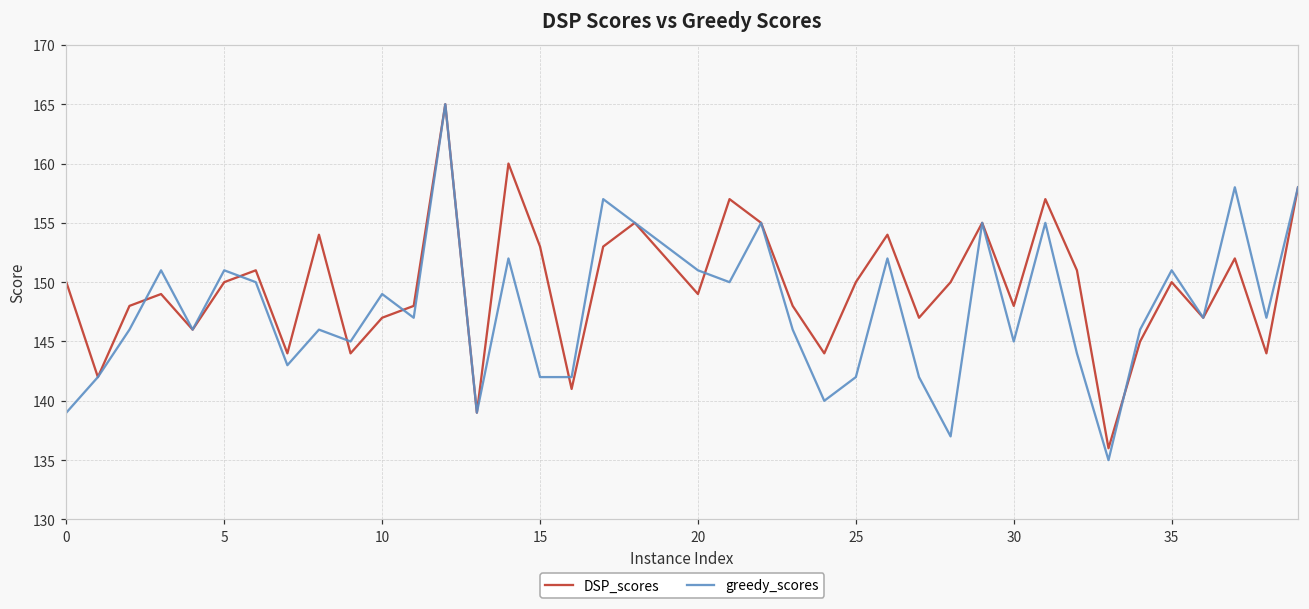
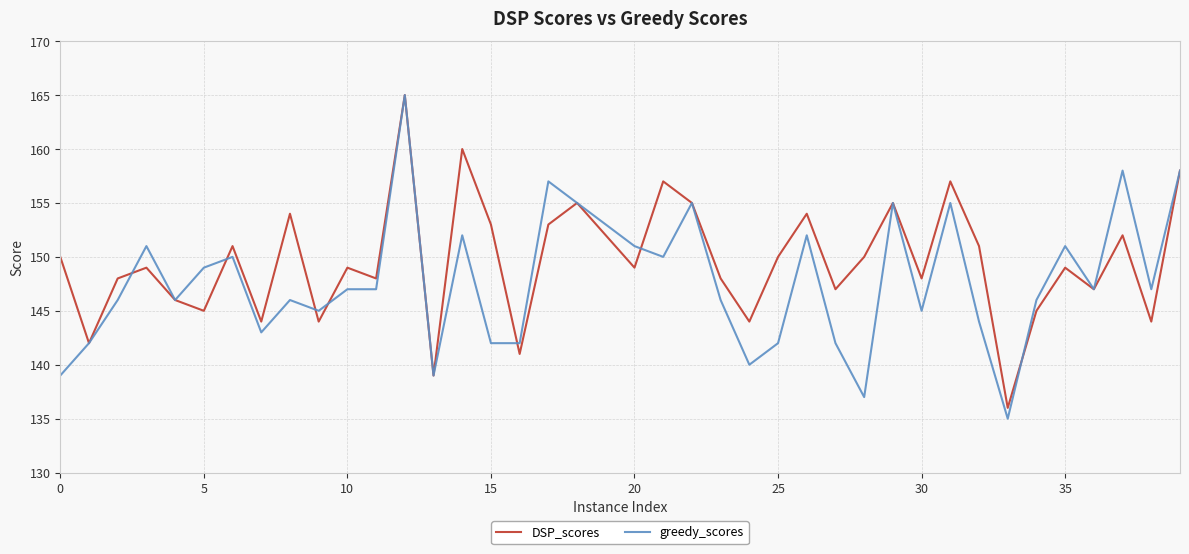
DSP_scores, 5: 150 -> 145
greedy_scores, 5: 151 -> 149
DSP_scores, 10: 147 -> 149
greedy_scores, 10: 149 -> 147
DSP_scores, 35: 150 -> 149
